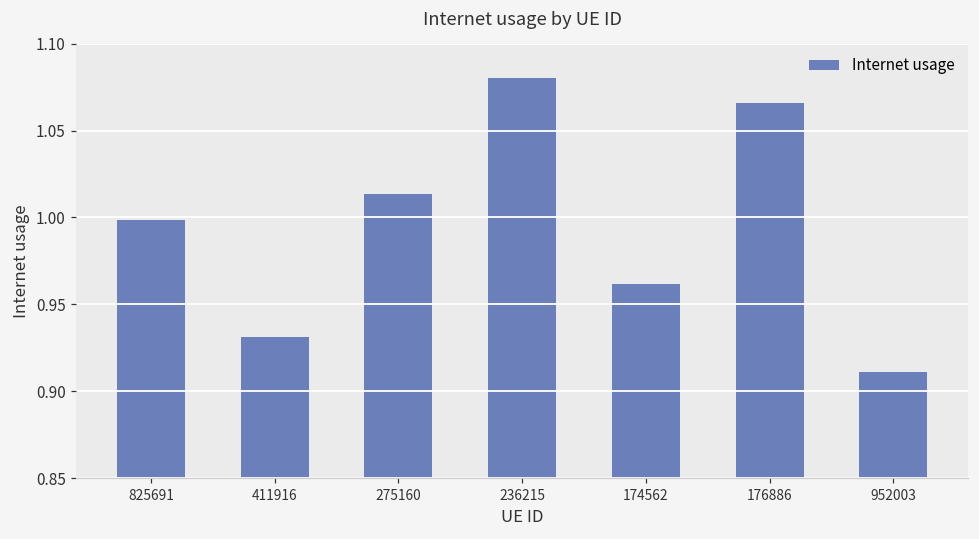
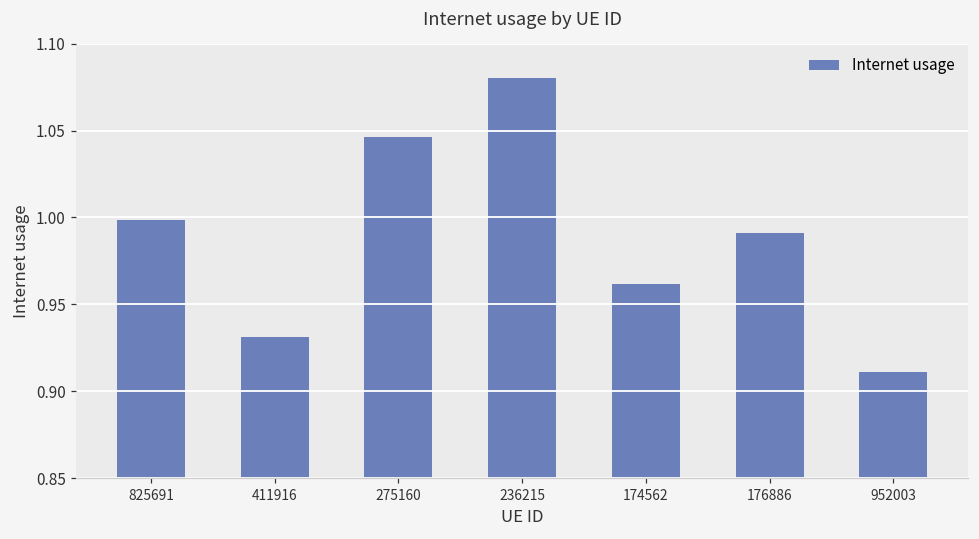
275160: 1.014 -> 1.046
176886: 1.066 -> 0.991
